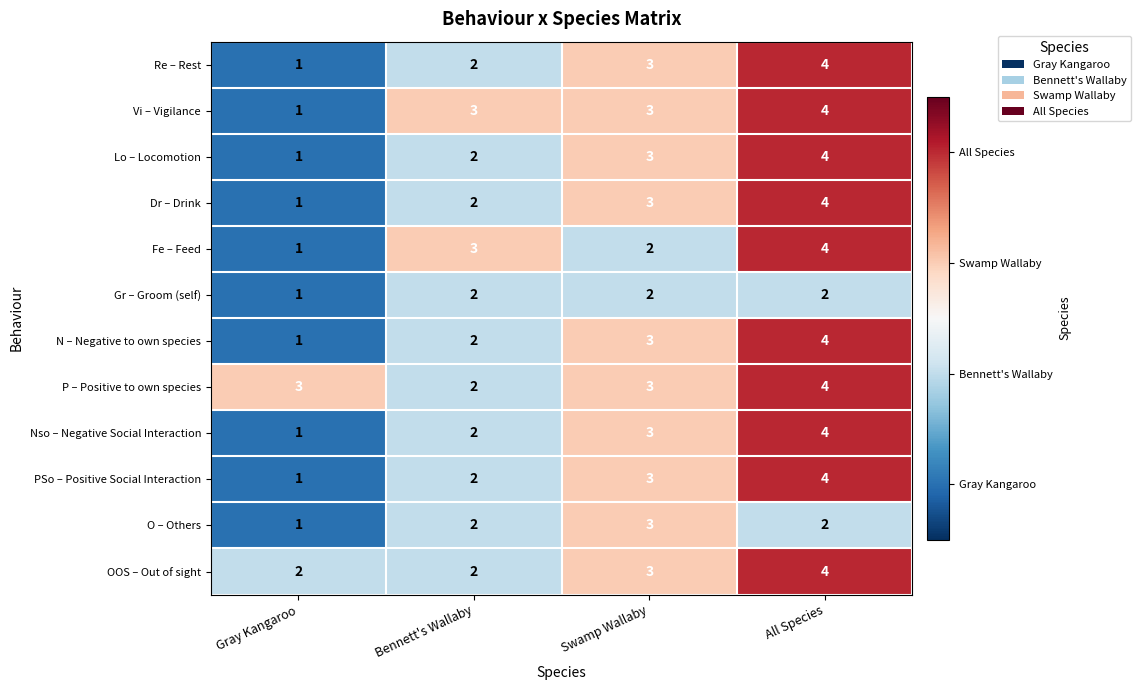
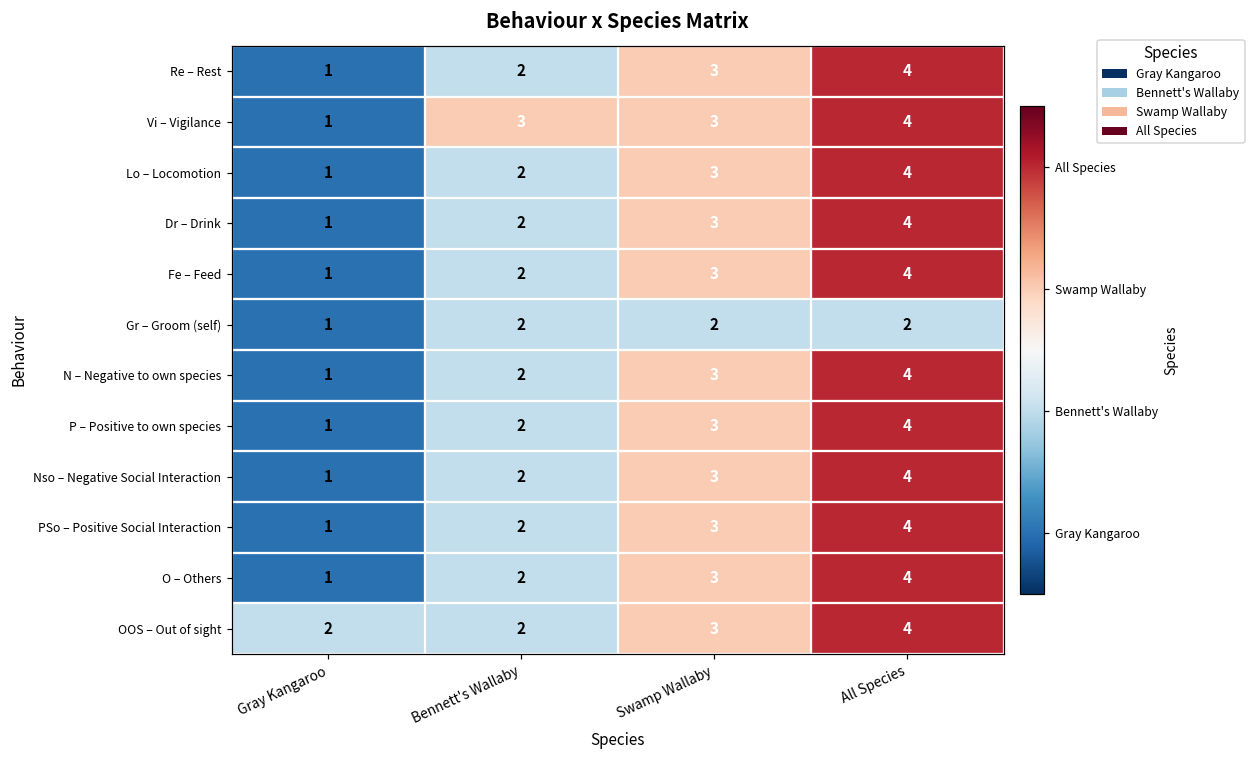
Fe – Feed, Bennett's Wallaby: 3 -> 2
Fe – Feed, Swamp Wallaby: 2 -> 3
P – Positive to own species, Gray Kangaroo: 3 -> 1
O – Others, All Species: 2 -> 4
